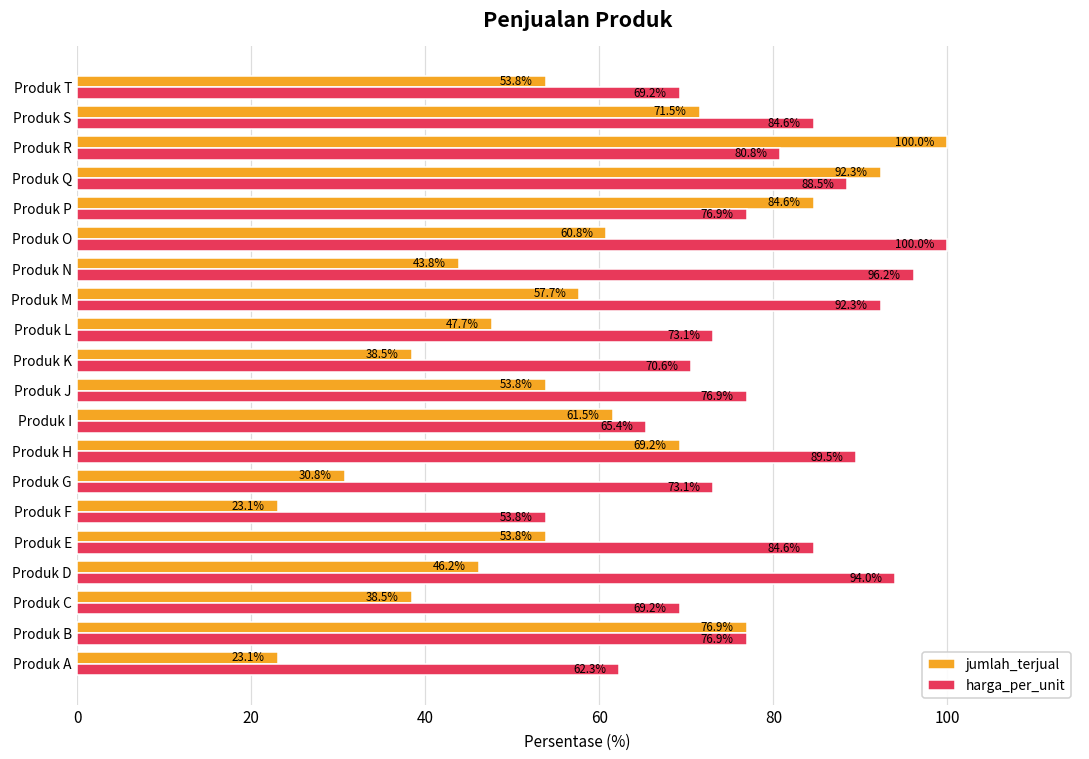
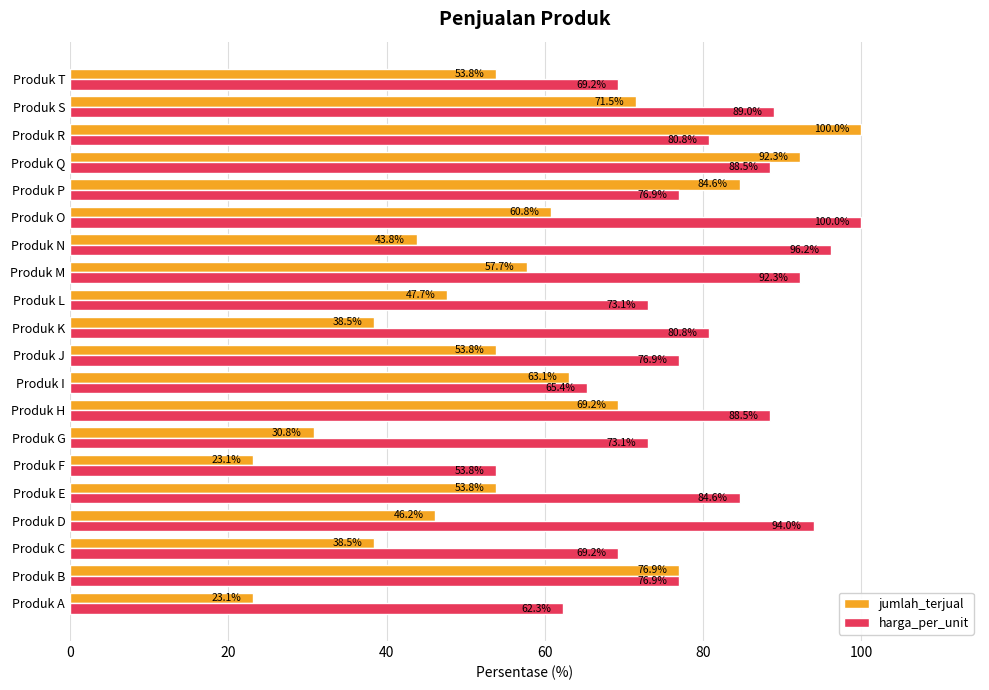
harga_per_unit, Produk S: 84.6% -> 89.0%
harga_per_unit, Produk K: 70.6% -> 80.8%
jumlah_terjual, Produk I: 61.5% -> 63.1%
harga_per_unit, Produk H: 89.5% -> 88.5%
